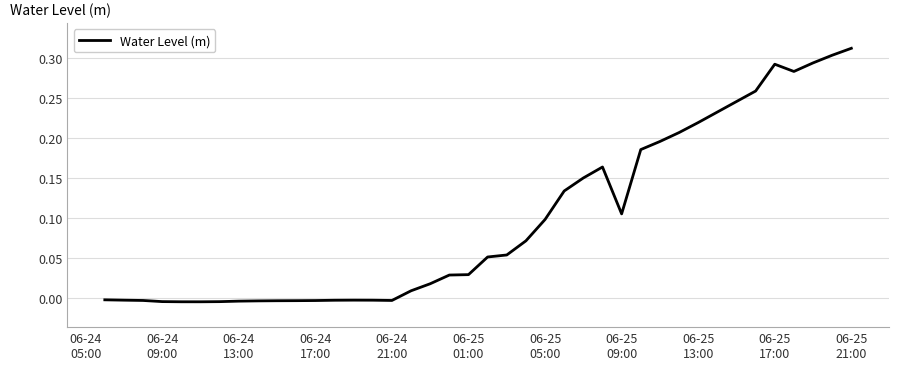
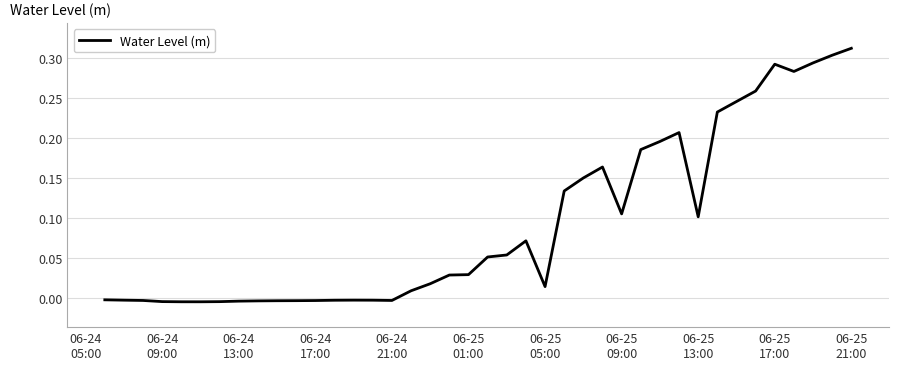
06-25 05:00: 0.10 -> 0.01
06-25 13:00: 0.22 -> 0.10
